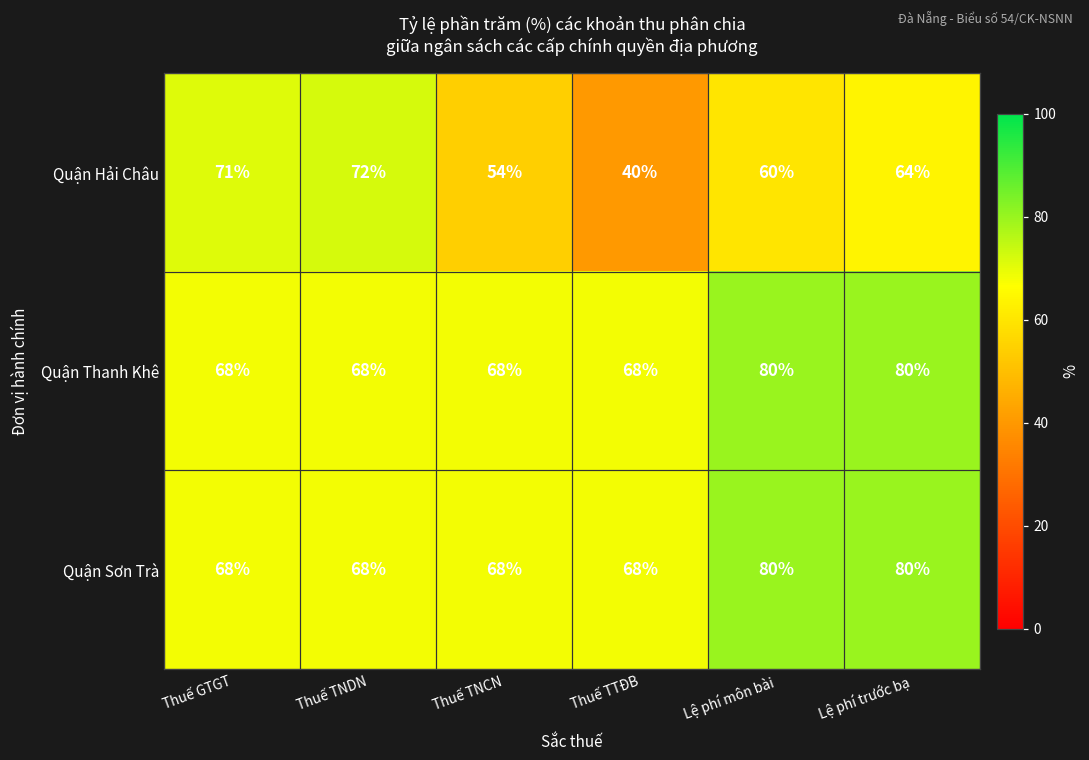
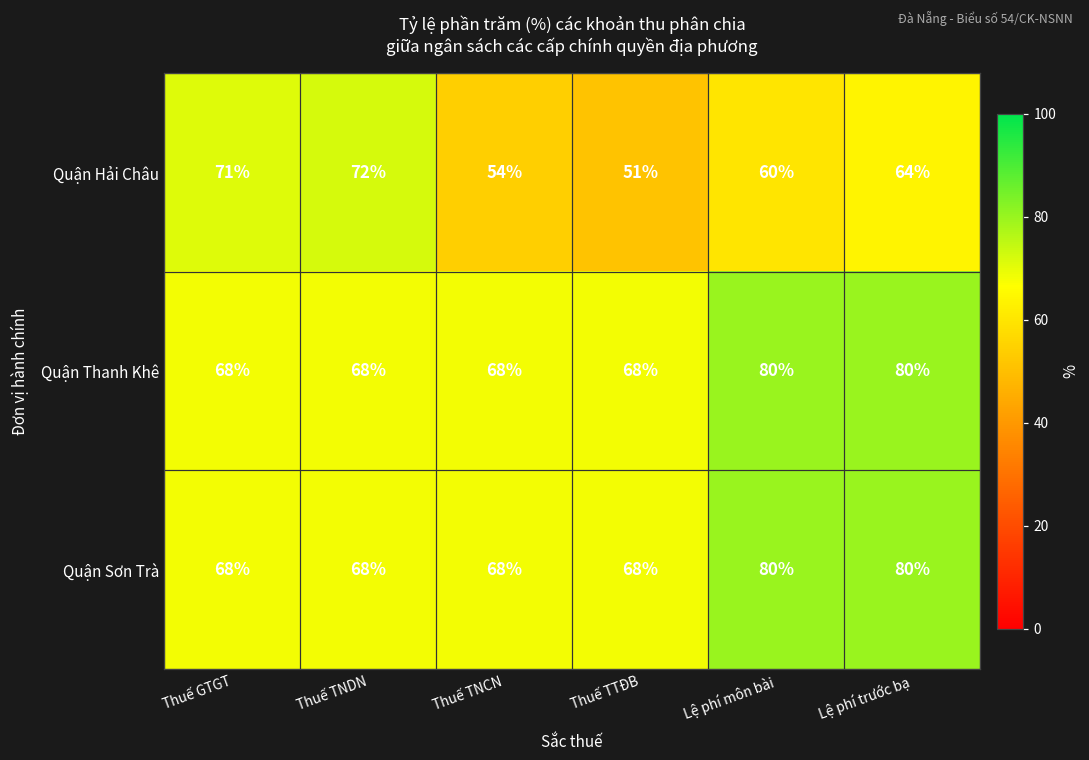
Quận Hải Châu, Thuế TTĐB: 40% -> 51%
